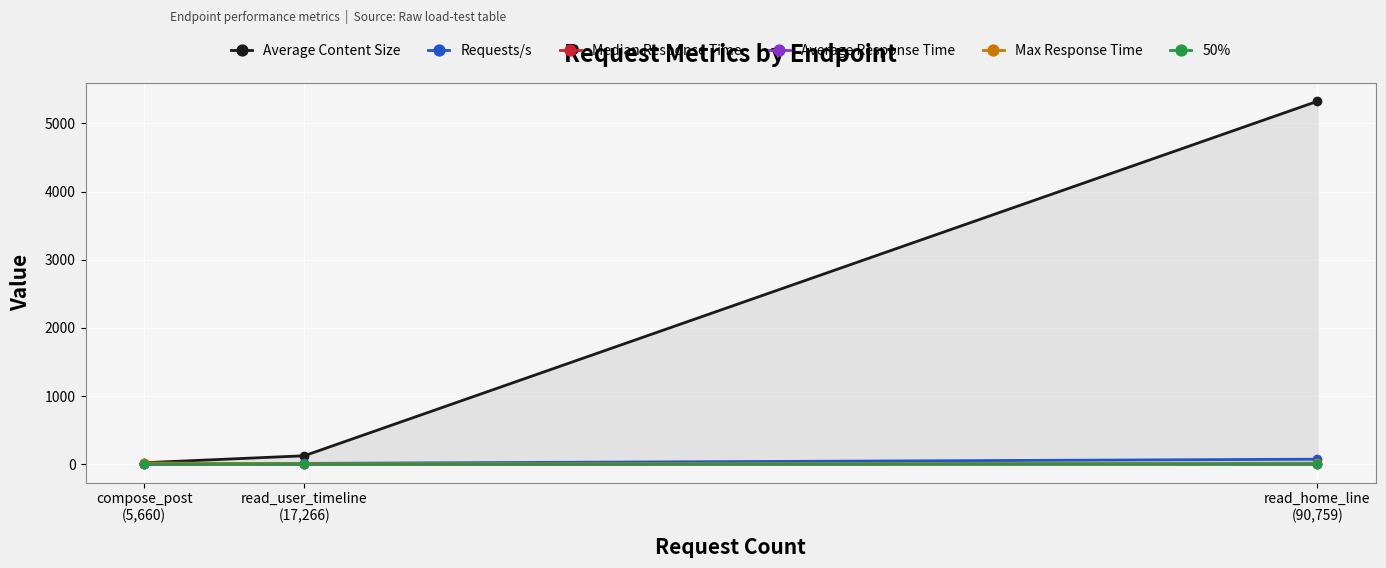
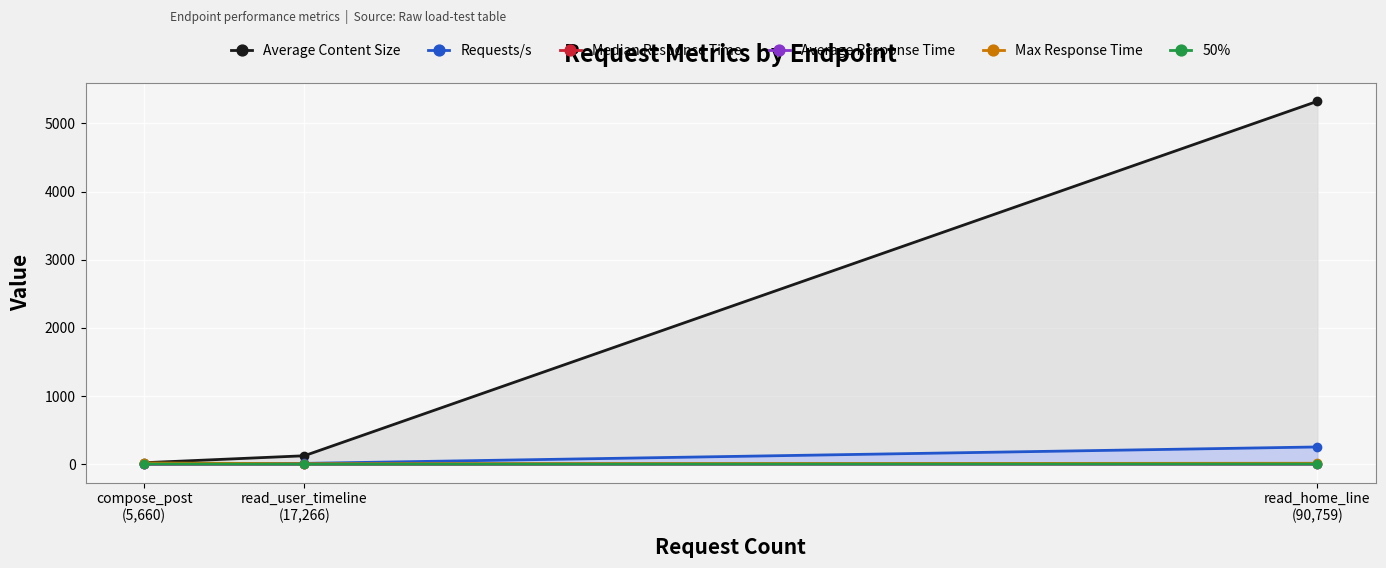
Requests/s, read_home_line (90,759): 100 -> 300
